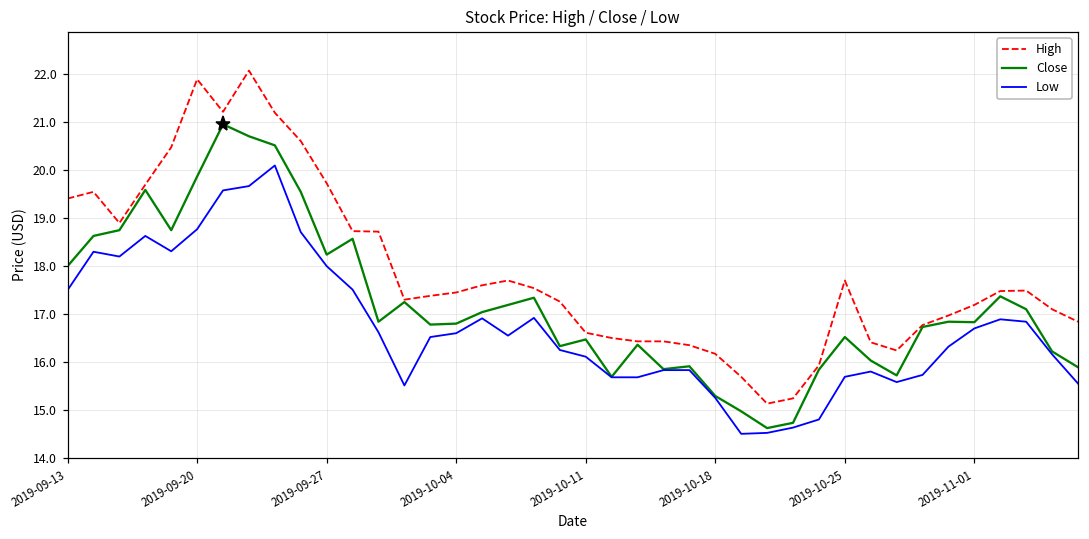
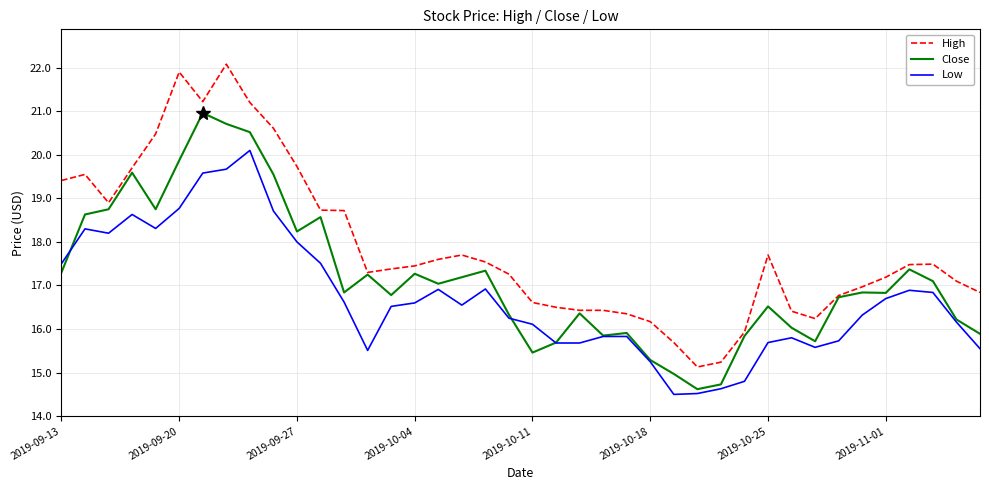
Close, 2019-09-13: 18.0 -> 17.3
Close, 2019-10-04: 16.8 -> 17.3
Close, 2019-10-11: 16.5 -> 15.5
